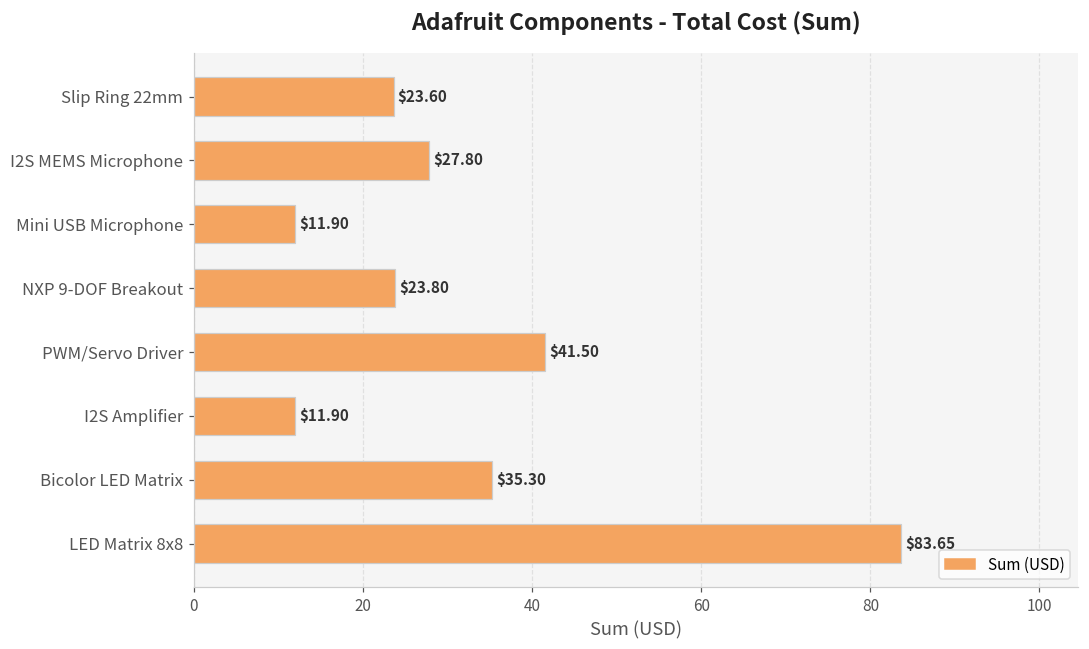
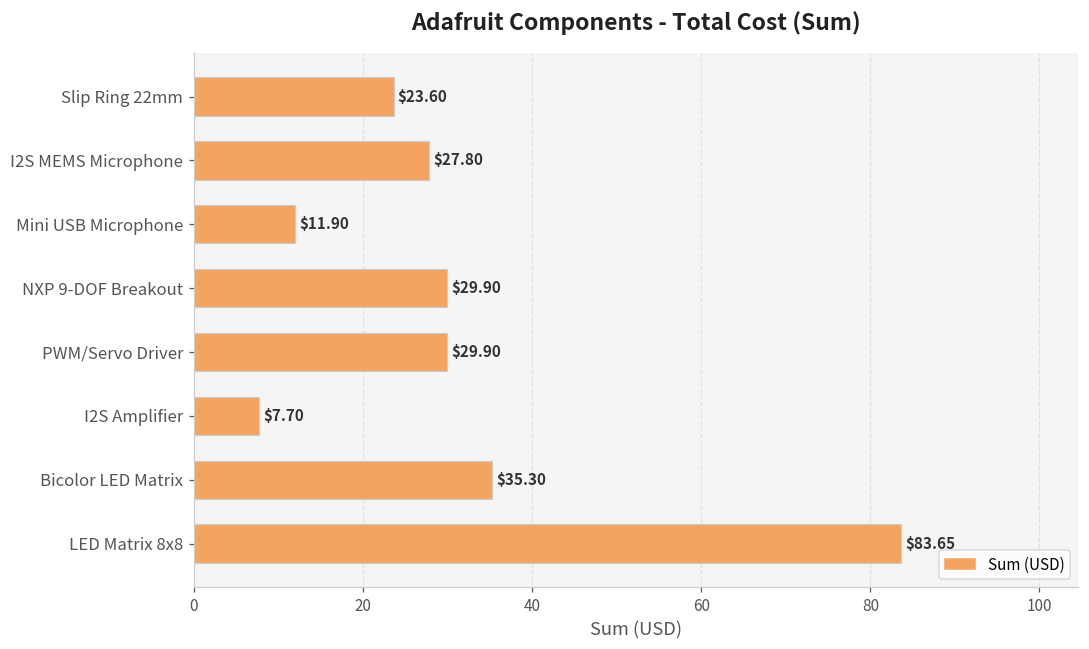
NXP 9-DOF Breakout: $23.80 -> $29.90
PWM/Servo Driver: $41.50 -> $29.90
I2S Amplifier: $11.90 -> $7.70
